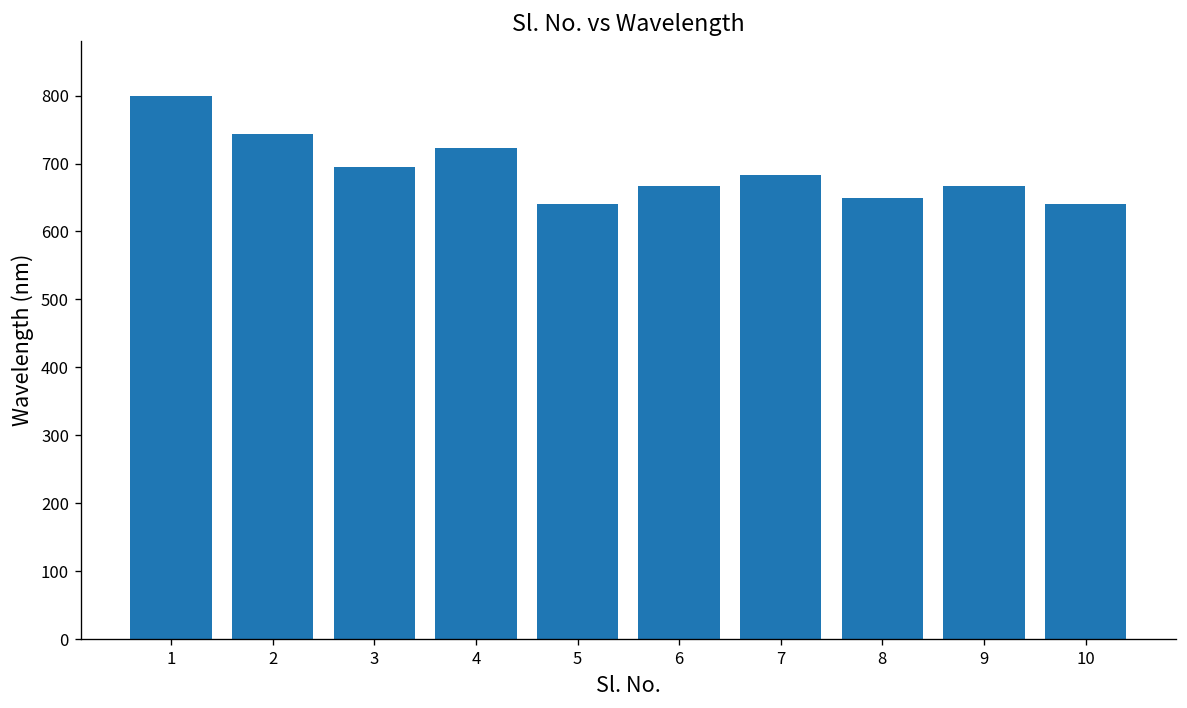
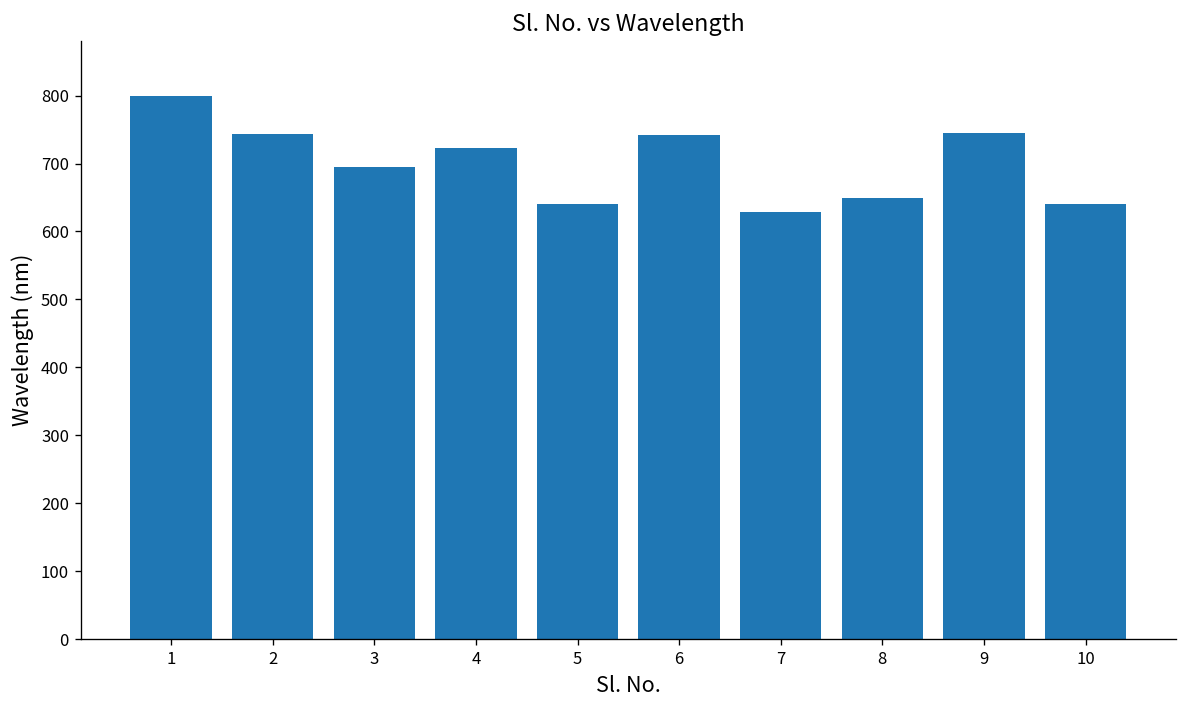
6: 670 -> 740
7: 680 -> 630
9: 670 -> 750
